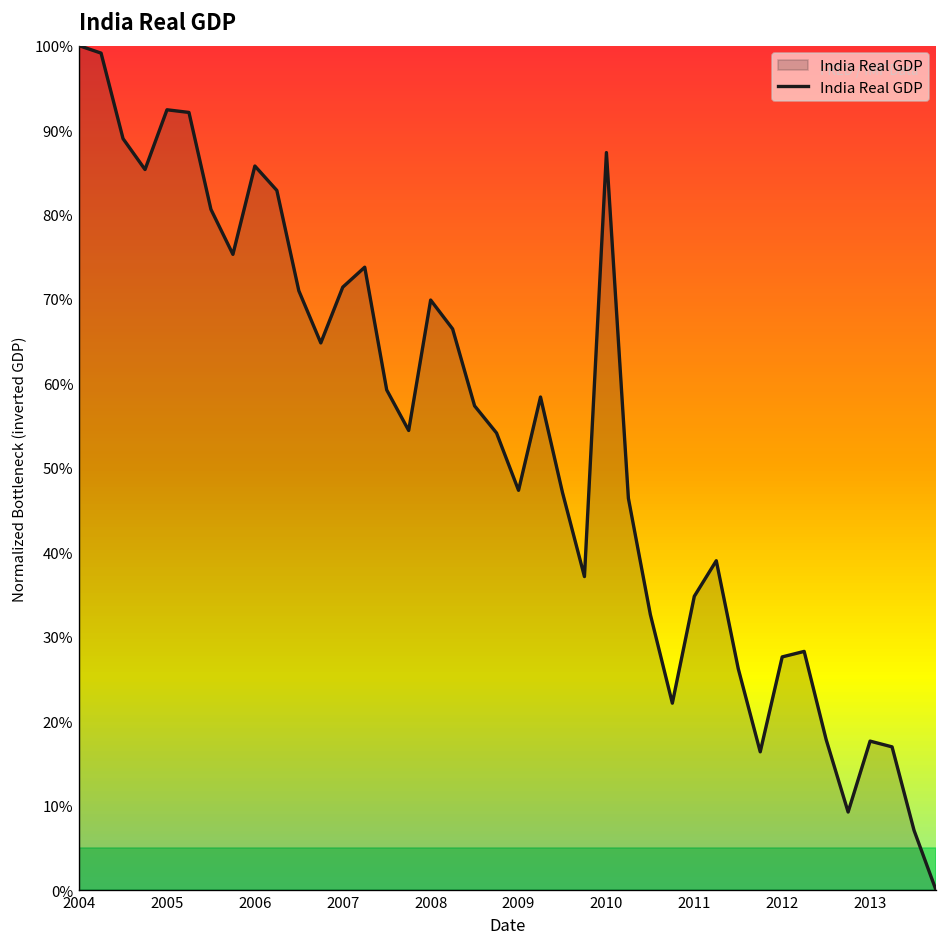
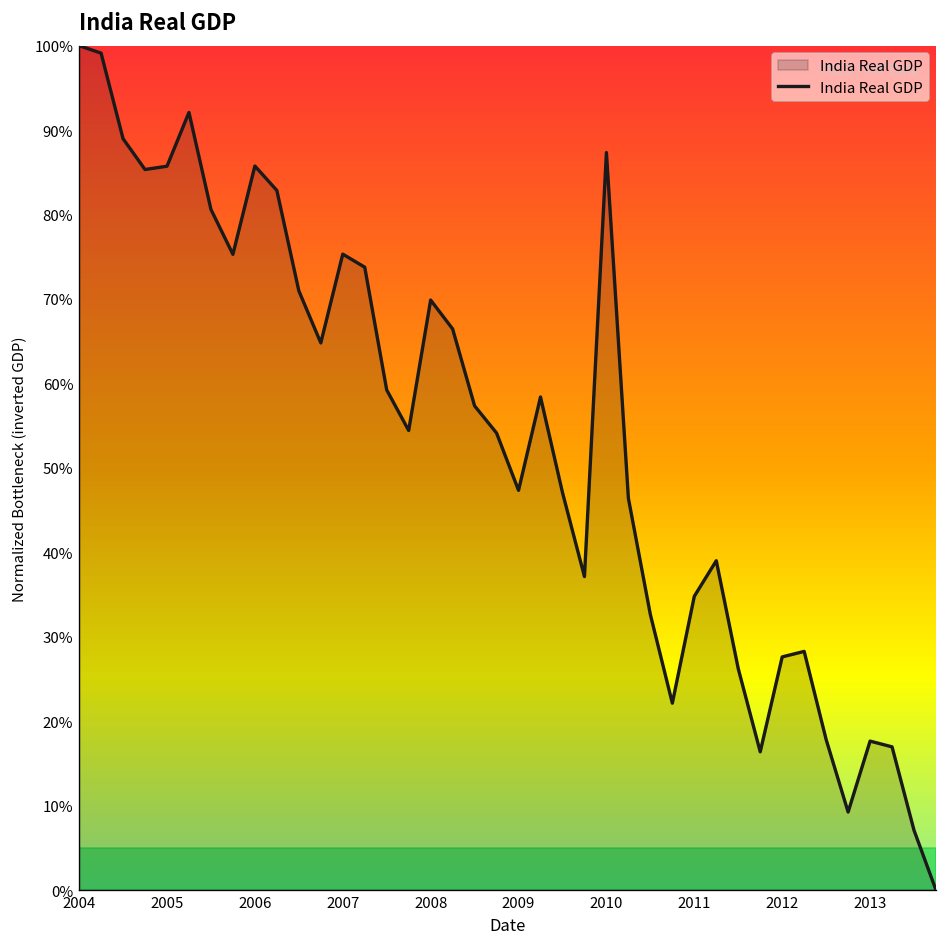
2005: 92% -> 86%
2007: 71% -> 75%
